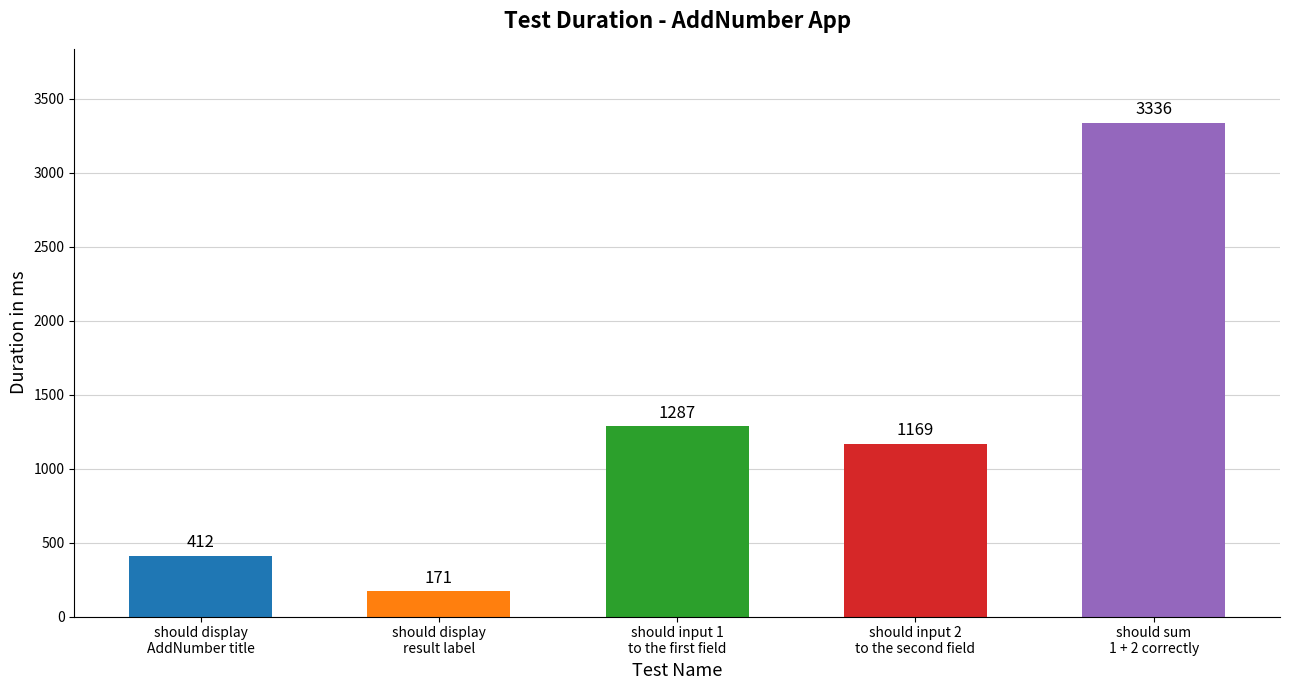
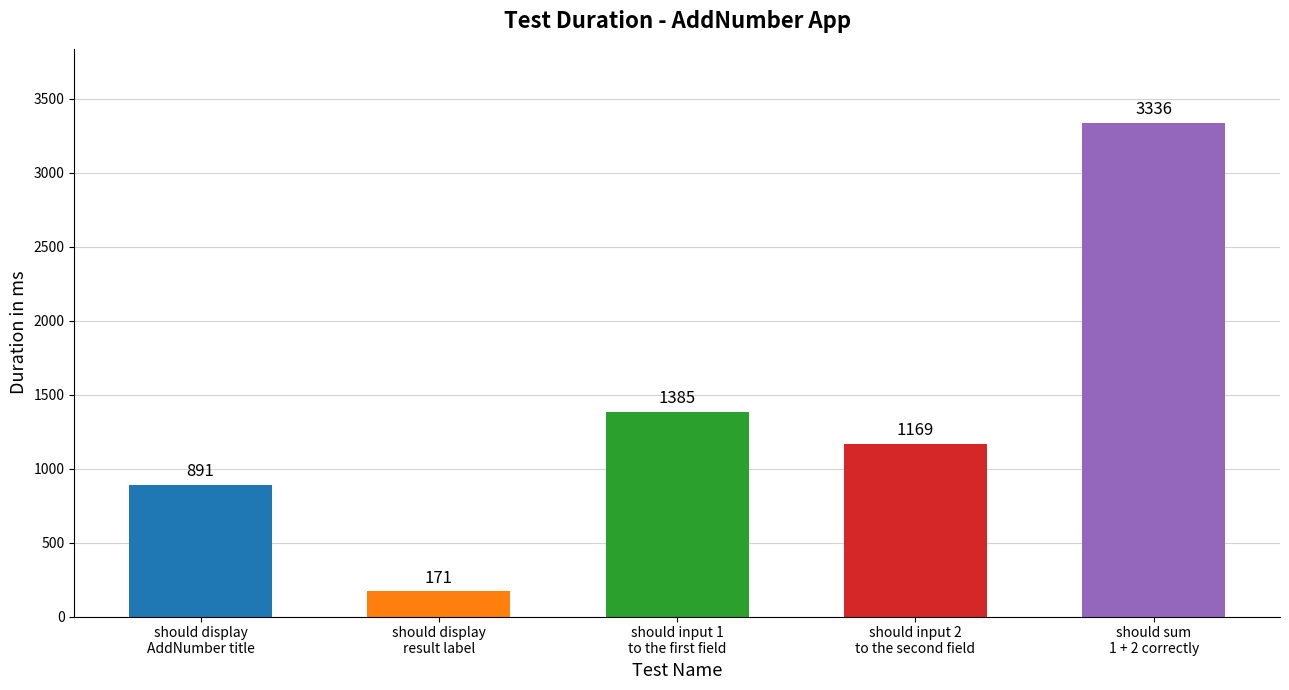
should display AddNumber title: 412 -> 891
should input 1 to the first field: 1287 -> 1385
